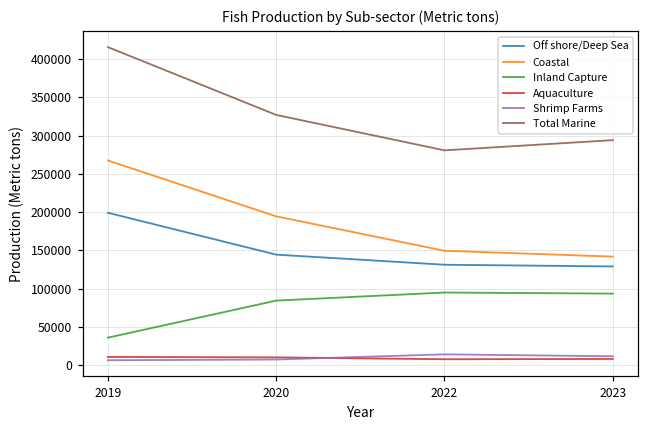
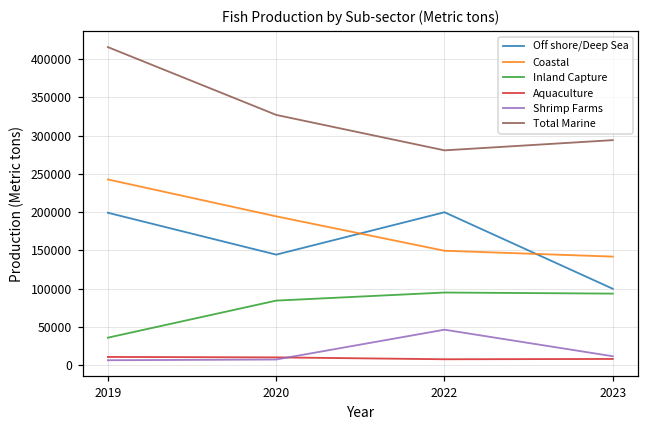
Coastal, 2019: 270000 -> 240000
Off shore/Deep Sea, 2022: 130000 -> 200000
Shrimp Farms, 2022: 10000 -> 50000
Off shore/Deep Sea, 2023: 130000 -> 100000
